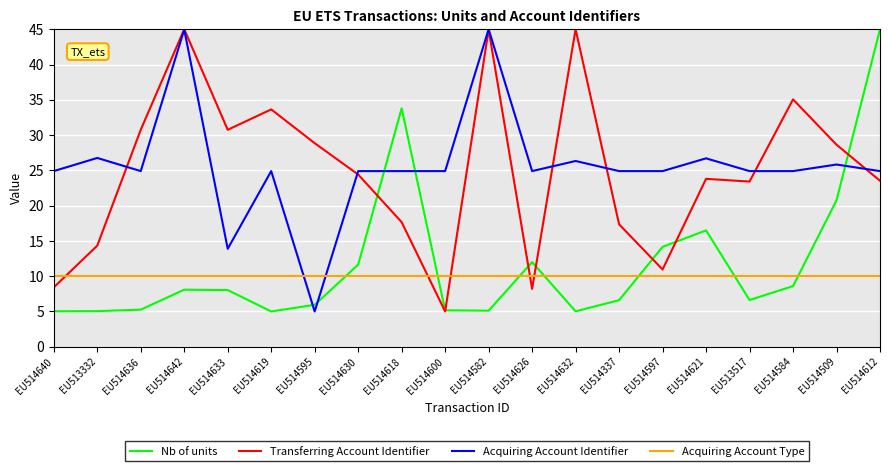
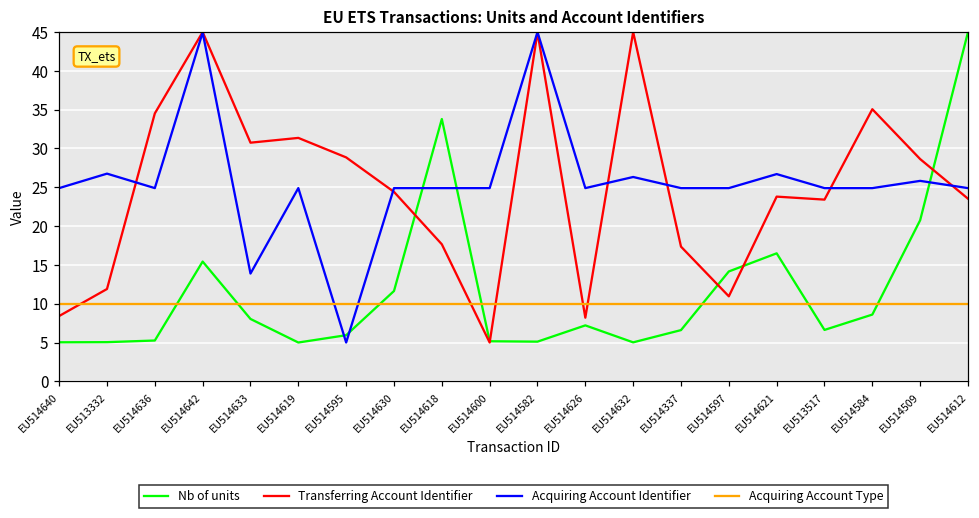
Transferring Account Identifier, EU513332: 14 -> 12
Transferring Account Identifier, EU514636: 31 -> 35
Nb of units, EU514642: 8 -> 15
Transferring Account Identifier, EU514619: 34 -> 31
Nb of units, EU514626: 12 -> 7
